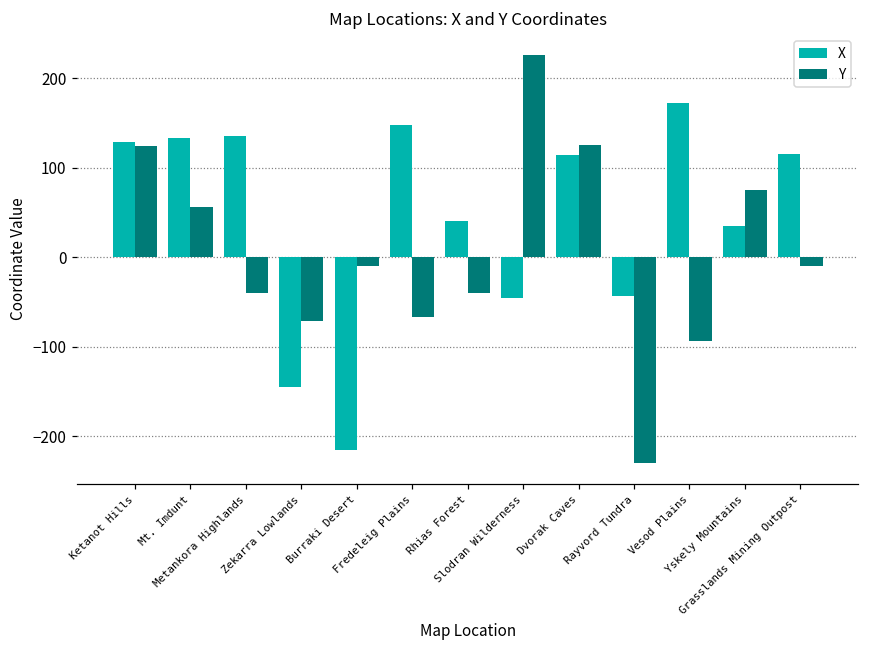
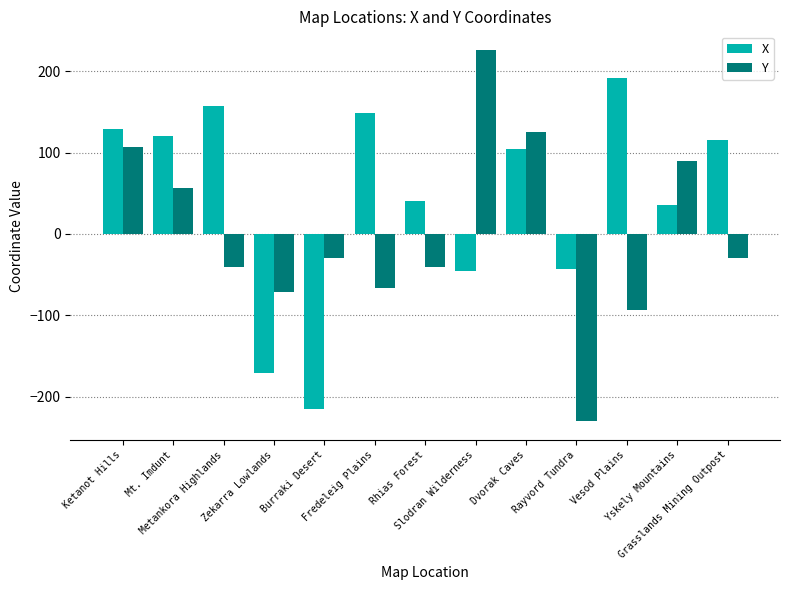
Y, Ketanot Hills: 120 -> 110
X, Mt. Imdunt: 130 -> 120
X, Metankora Highlands: 140 -> 160
X, Zekarra Lowlands: -150 -> -170
Y, Burraki Desert: -10 -> -30
X, Dvorak Caves: 110 -> 100
X, Vesod Plains: 170 -> 190
Y, Yskely Mountains: 80 -> 90
Y, Grasslands Mining Outpost: -10 -> -30
